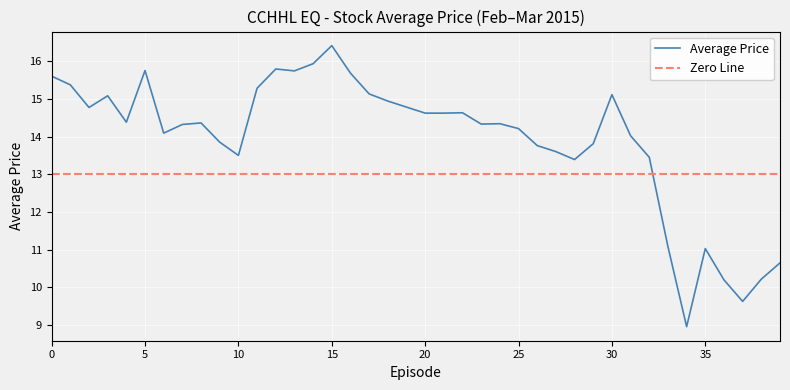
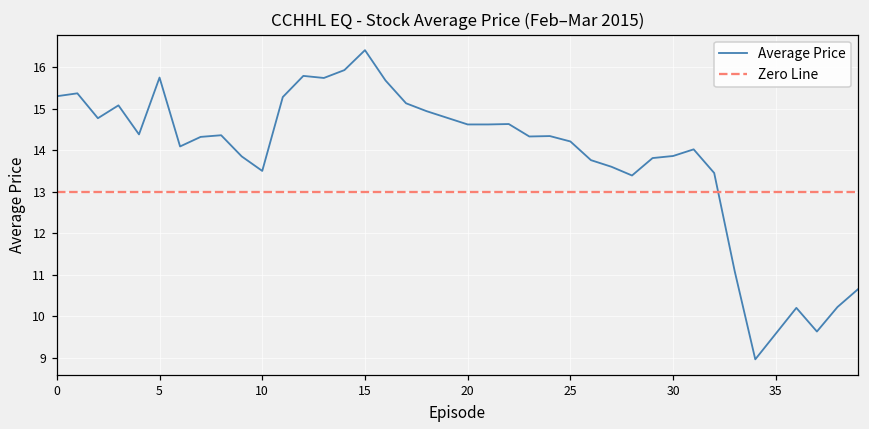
0: 15.6 -> 15.3
30: 15.1 -> 13.9
35: 11.0 -> 9.6
